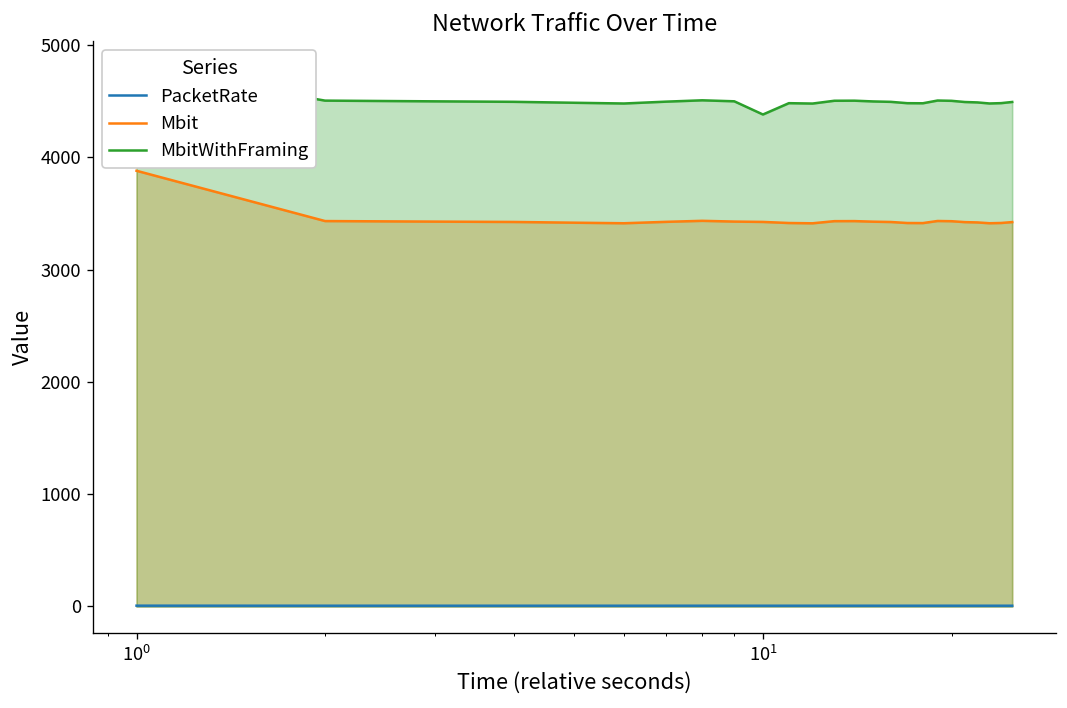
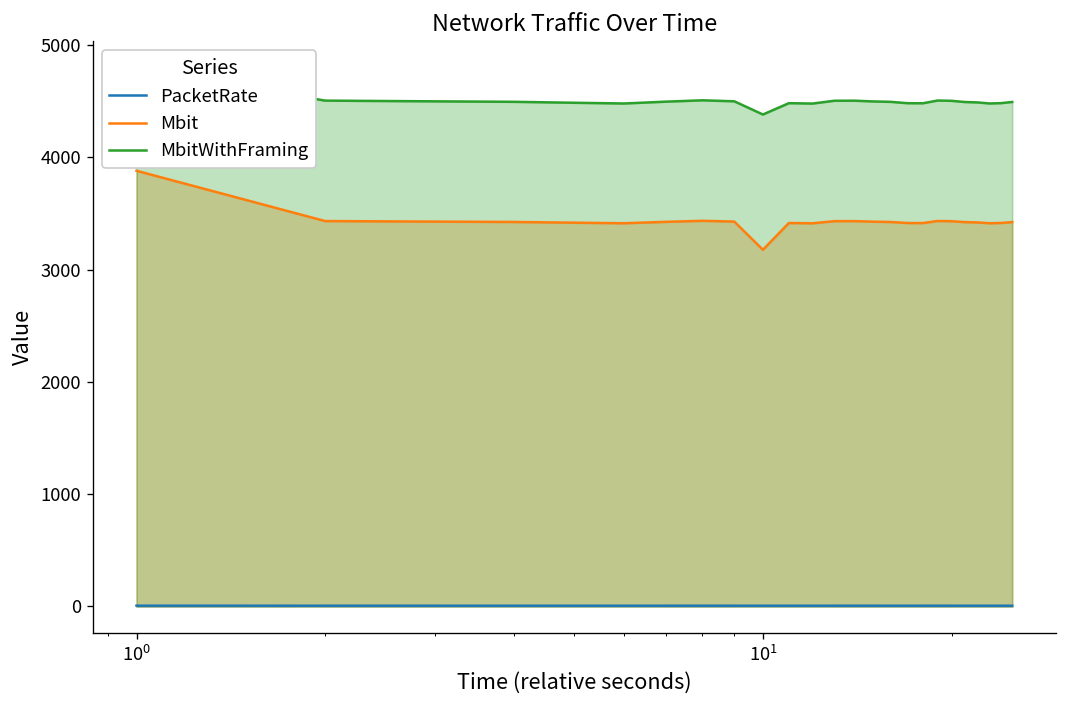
Mbit, 10^1: 3400 -> 3200
